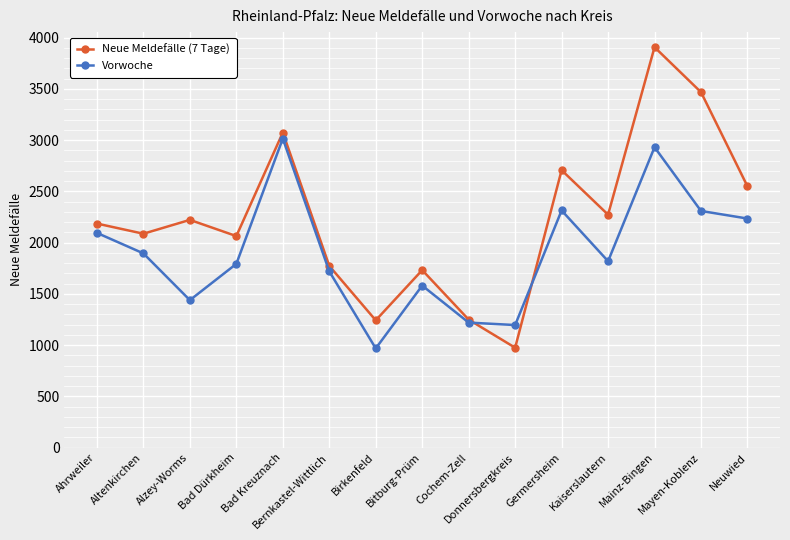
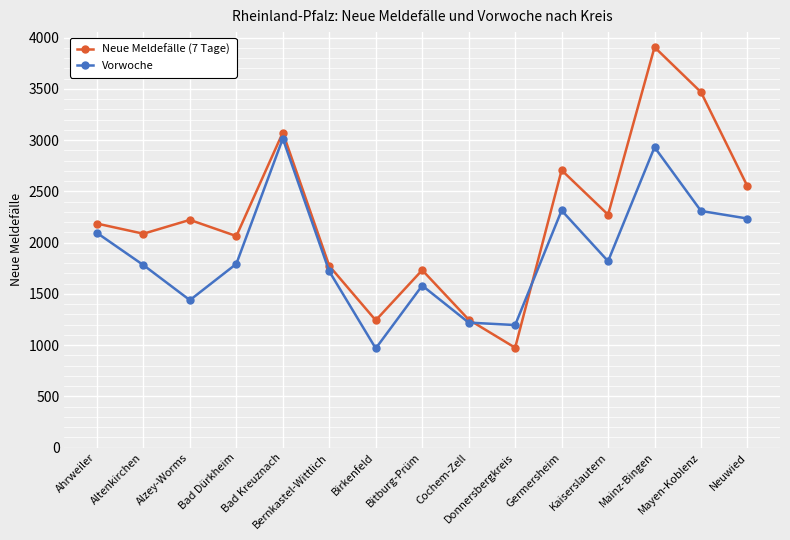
Vorwoche, Altenkirchen: 1890 -> 1780
